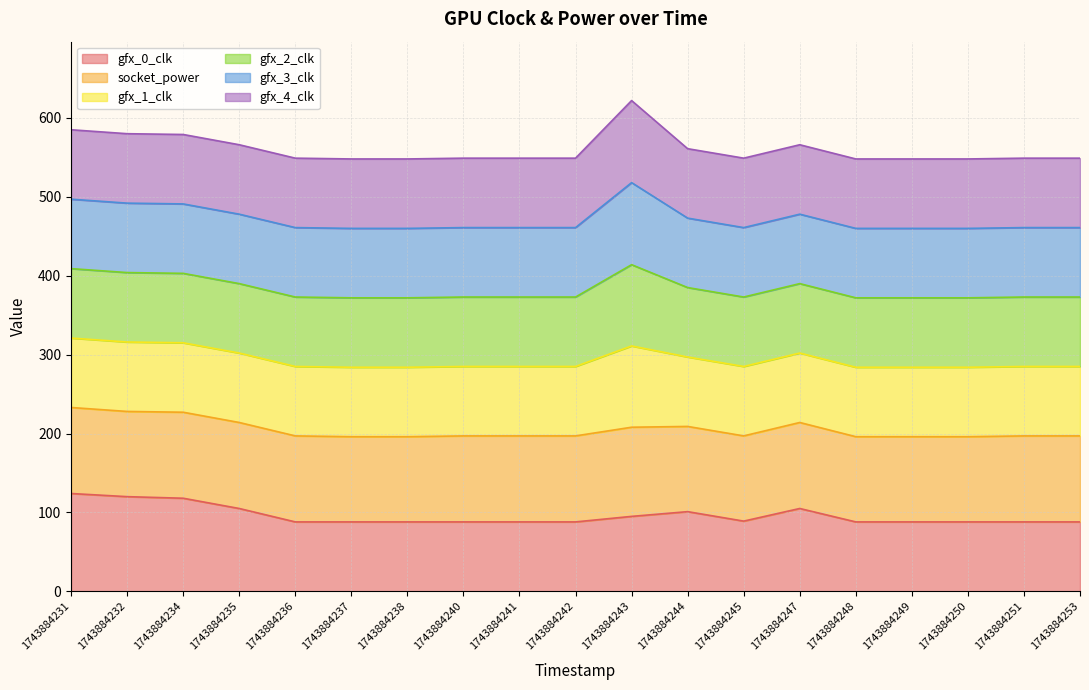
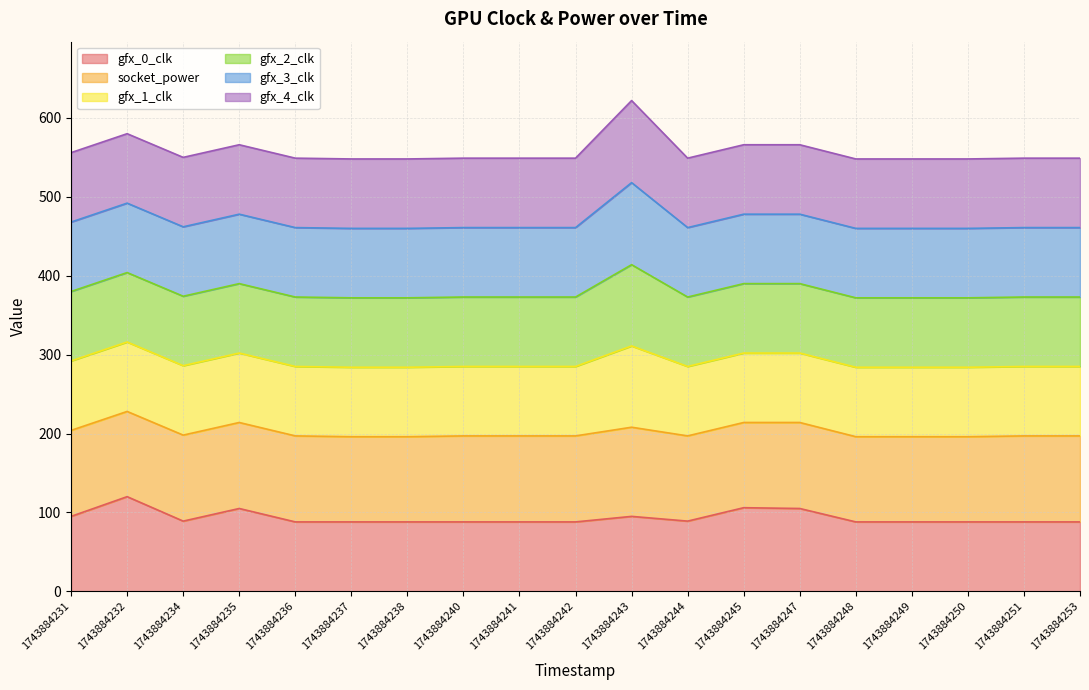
gfx_0_clk, 1743884231: 120 -> 100
gfx_0_clk, 1743884234: 120 -> 90
gfx_0_clk, 1743884244: 100 -> 90
gfx_0_clk, 1743884245: 90 -> 110
